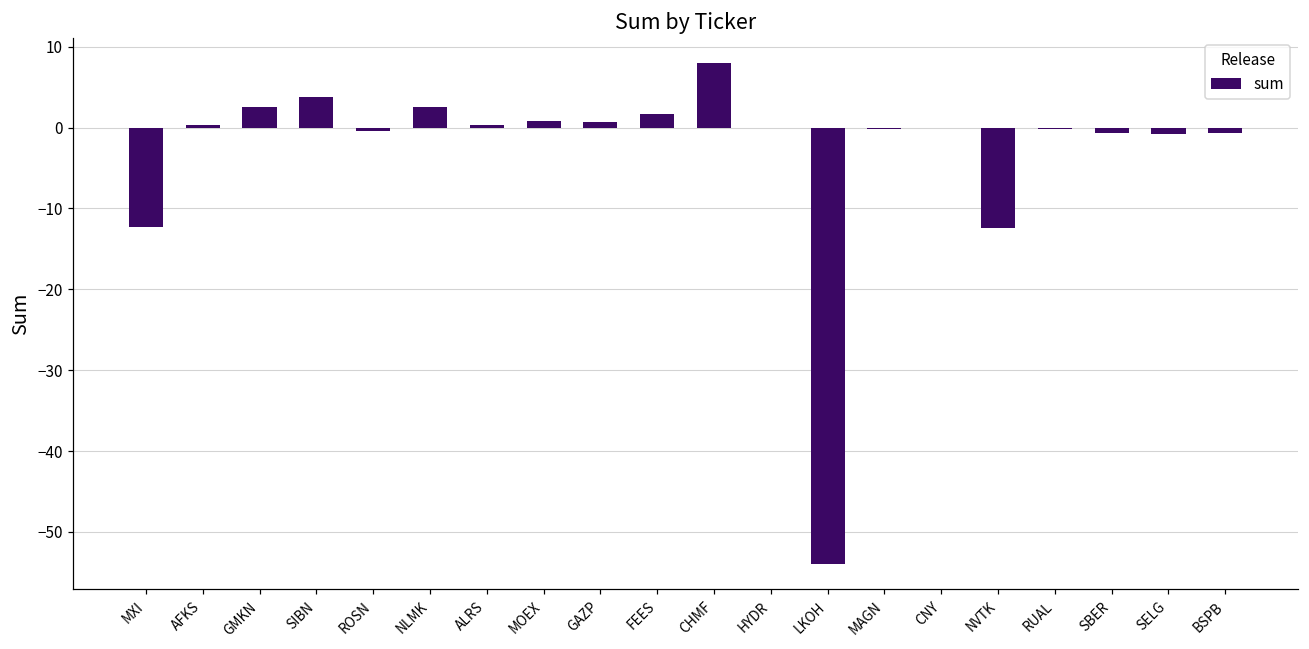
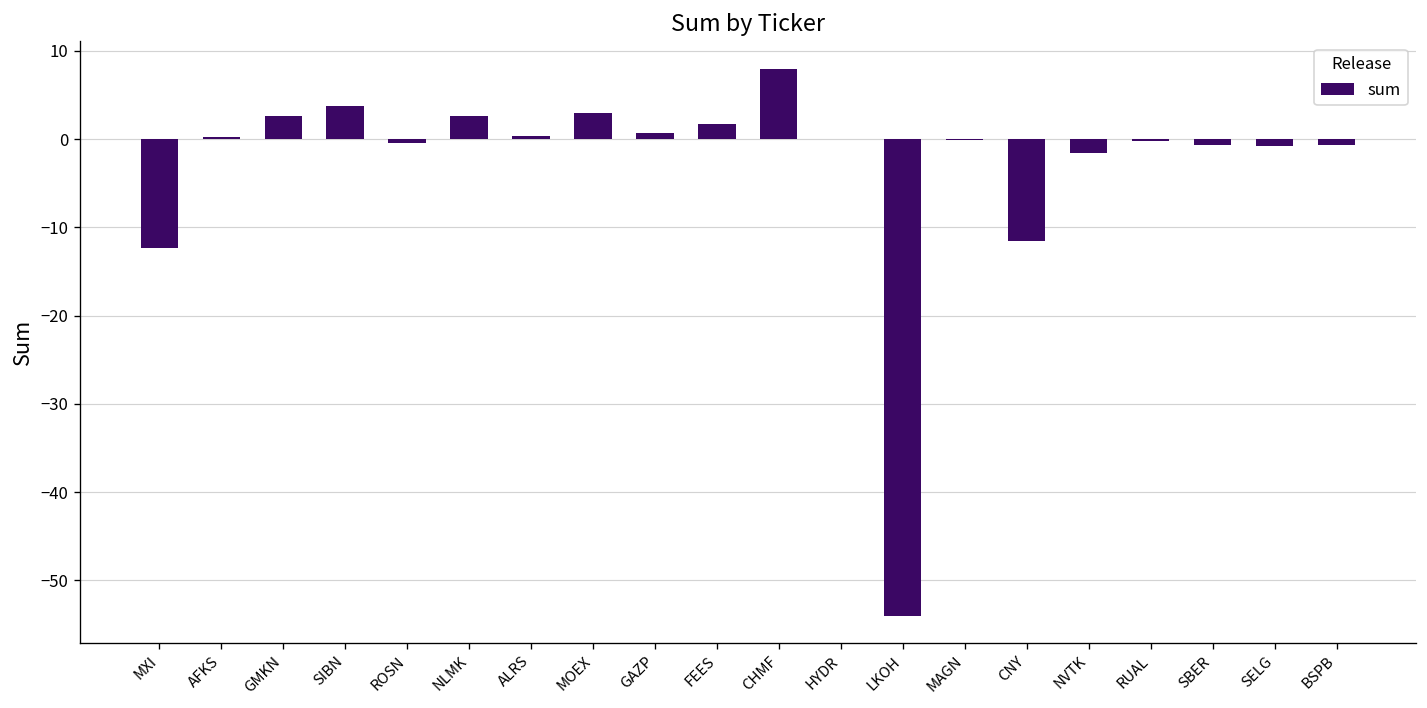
MOEX: 1 -> 3
CNY: 0 -> -12
NVTK: -12 -> -2
